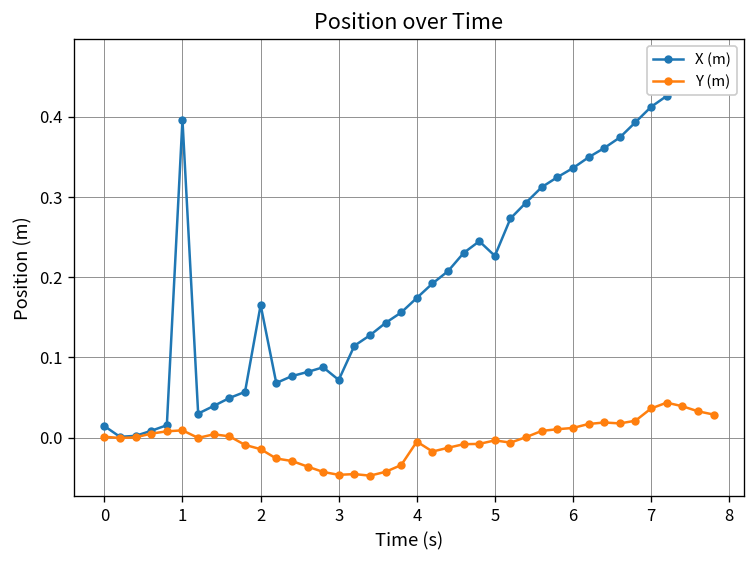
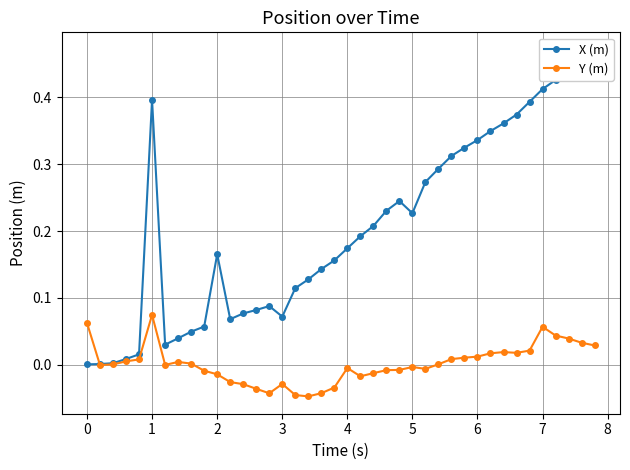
X (m), 0: 0.01 -> 0.00
Y (m), 0: 0.00 -> 0.06
Y (m), 1: 0.01 -> 0.07
Y (m), 3: -0.05 -> -0.03
Y (m), 7: 0.04 -> 0.06
